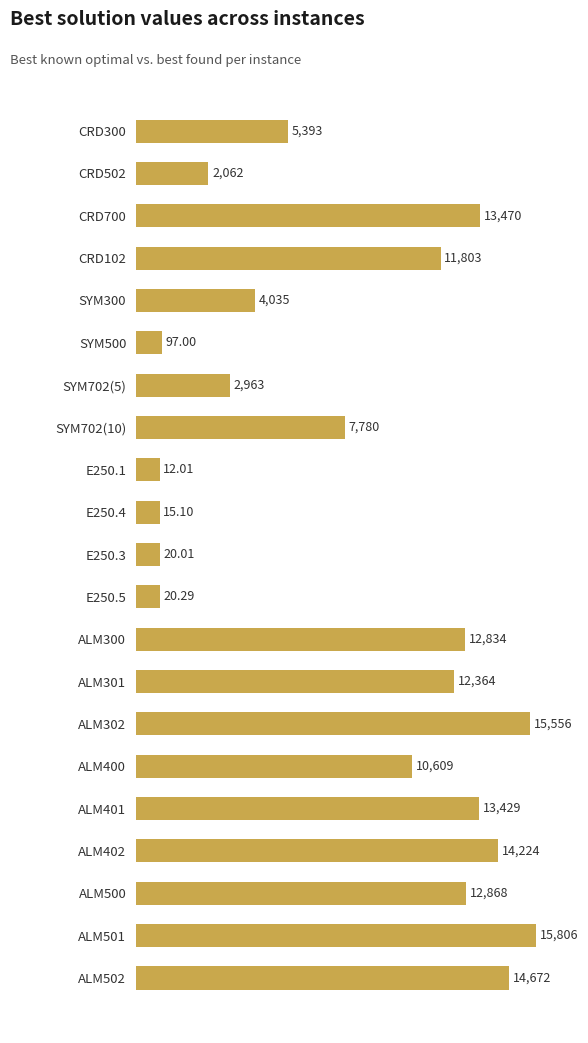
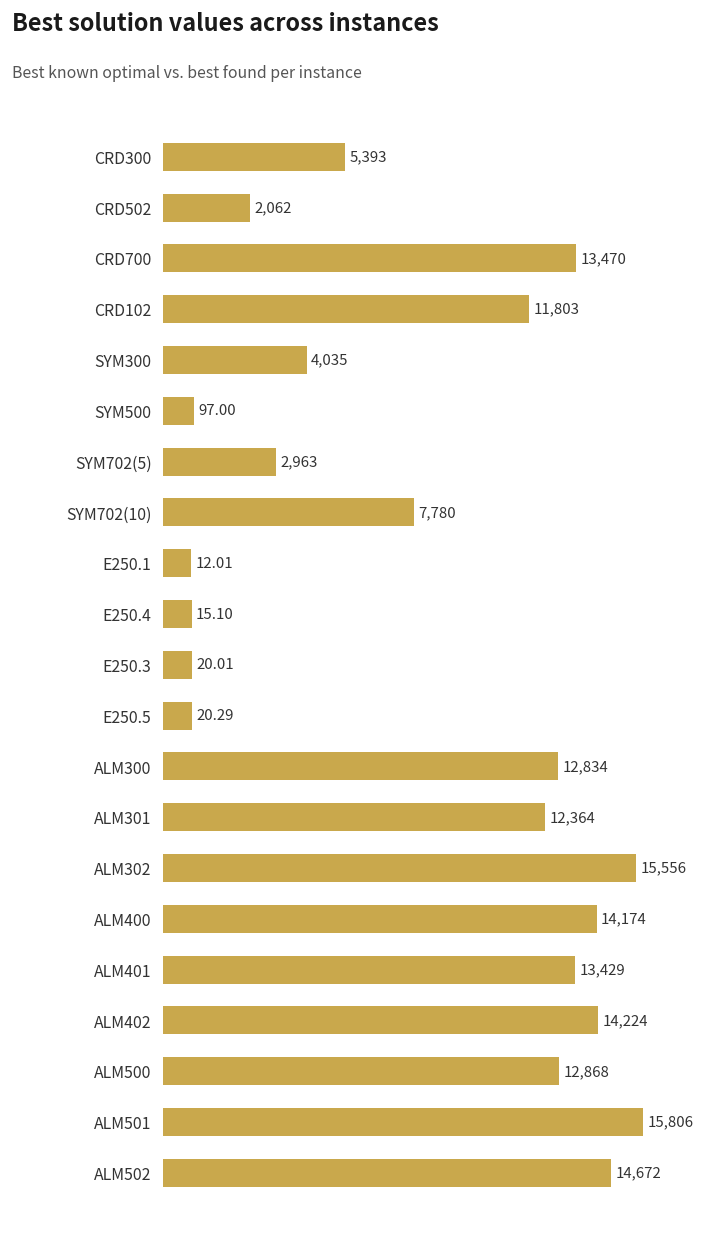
ALM400: 10,609 -> 14,174
